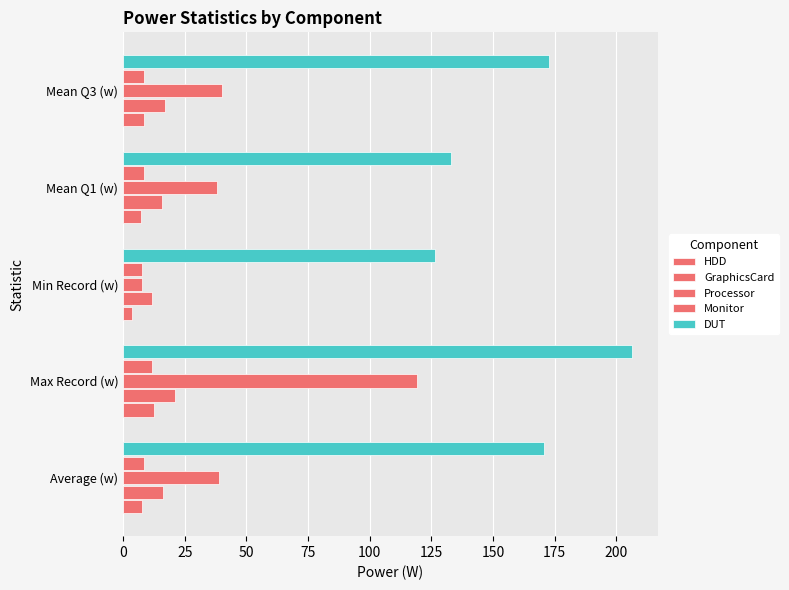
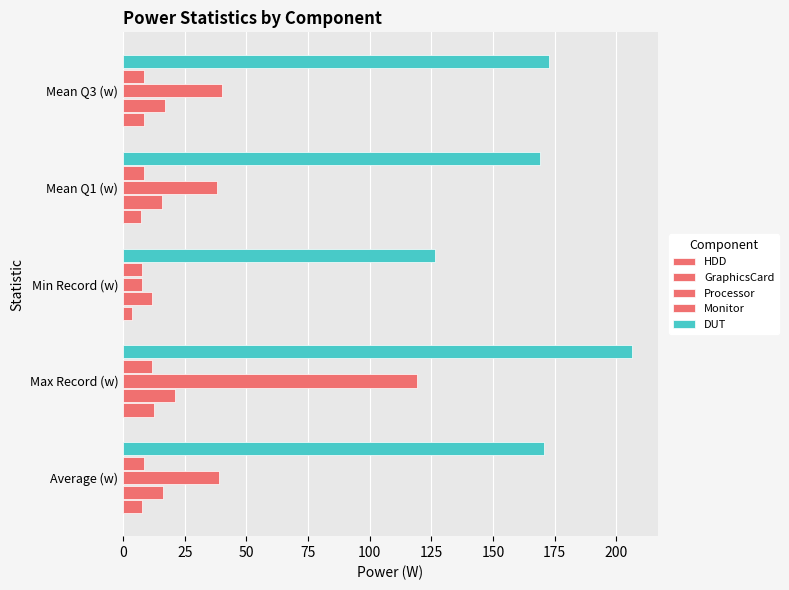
DUT, Mean Q1 (w): 133 -> 169
